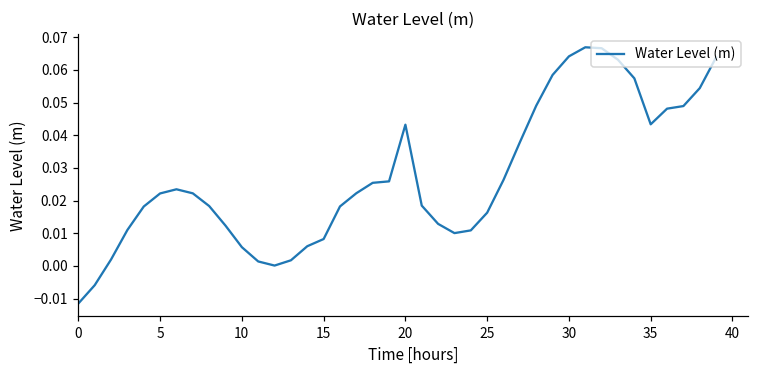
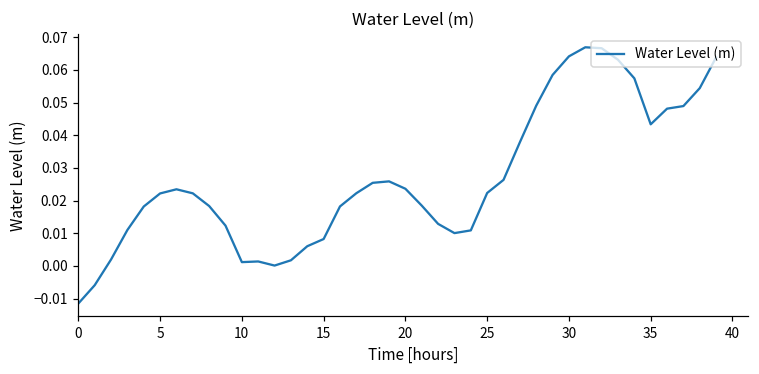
10: 0.006 -> 0.001
20: 0.043 -> 0.024
25: 0.016 -> 0.022
